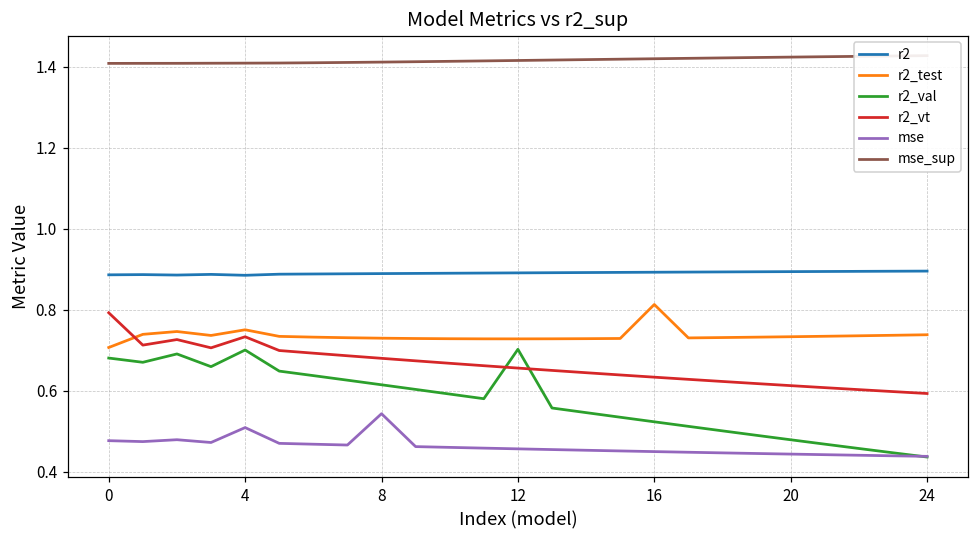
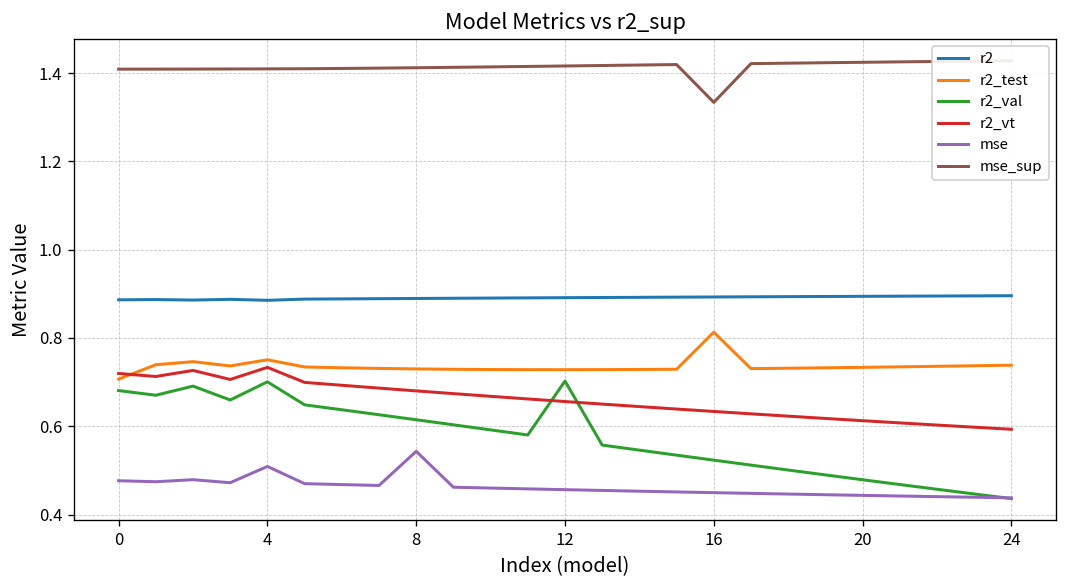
r2_vt, 0: 0.79 -> 0.72
mse_sup, 16: 1.42 -> 1.33
